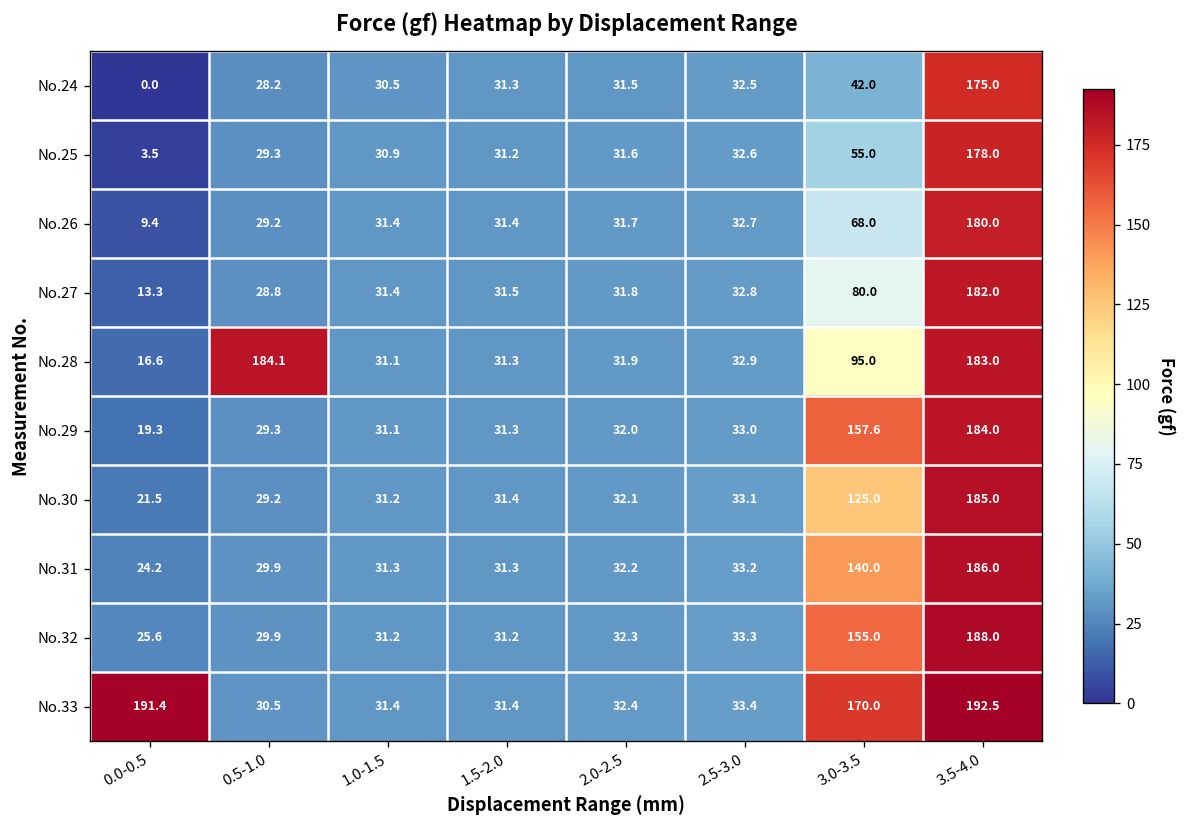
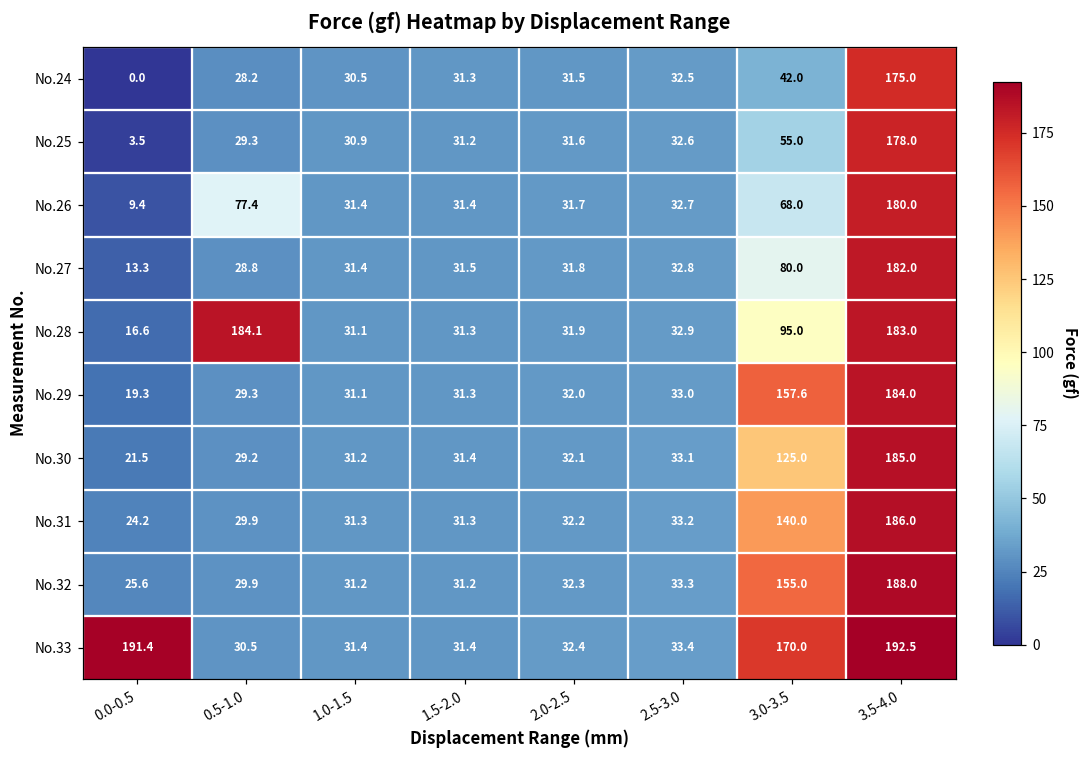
No.26, 0.5-1.0: 29.2 -> 77.4
